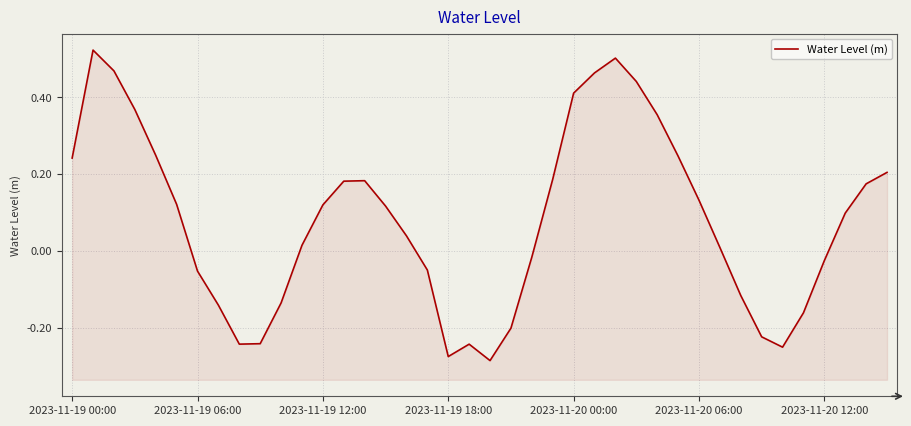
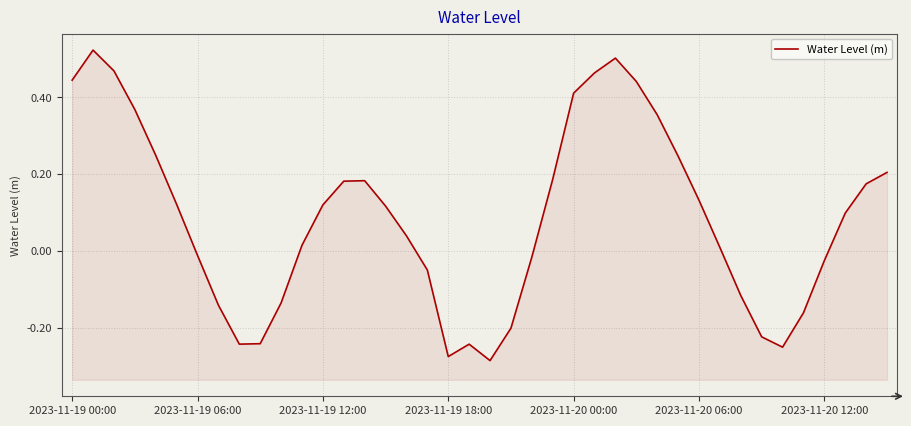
2023-11-19 00:00: 0.24 -> 0.44
2023-11-19 06:00: -0.05 -> -0.01
